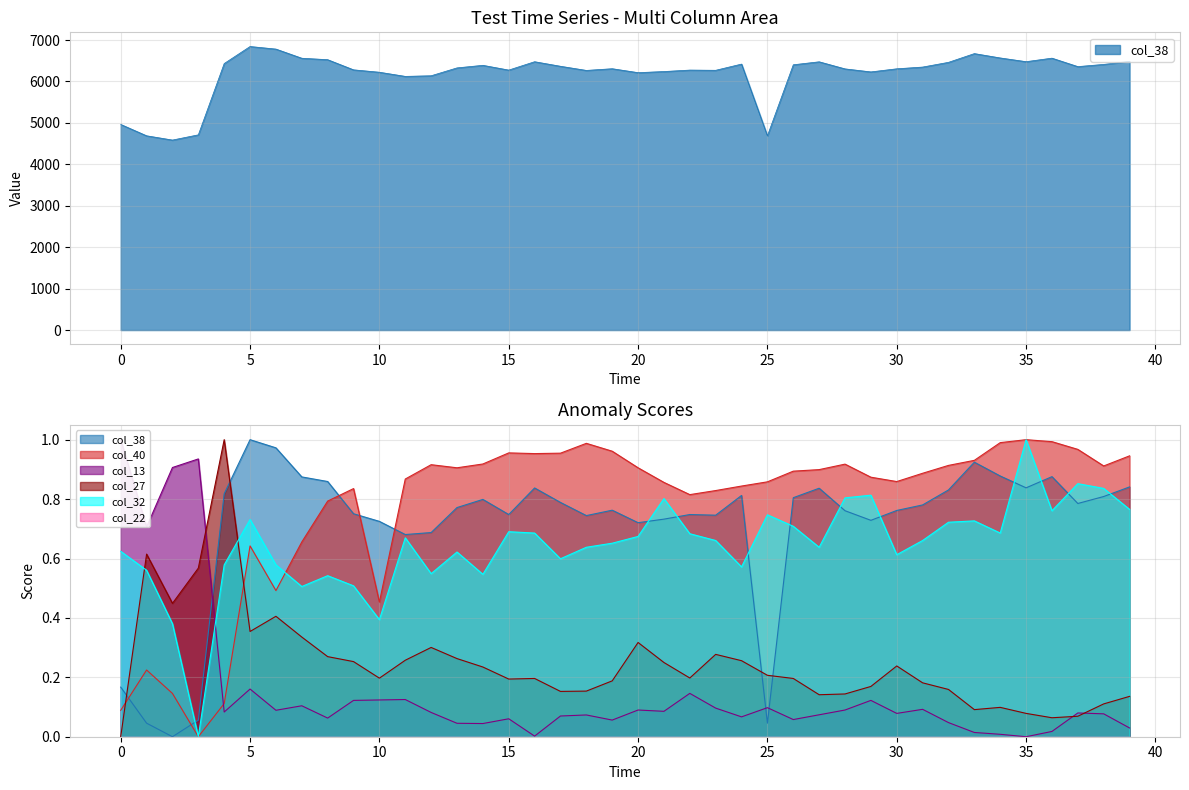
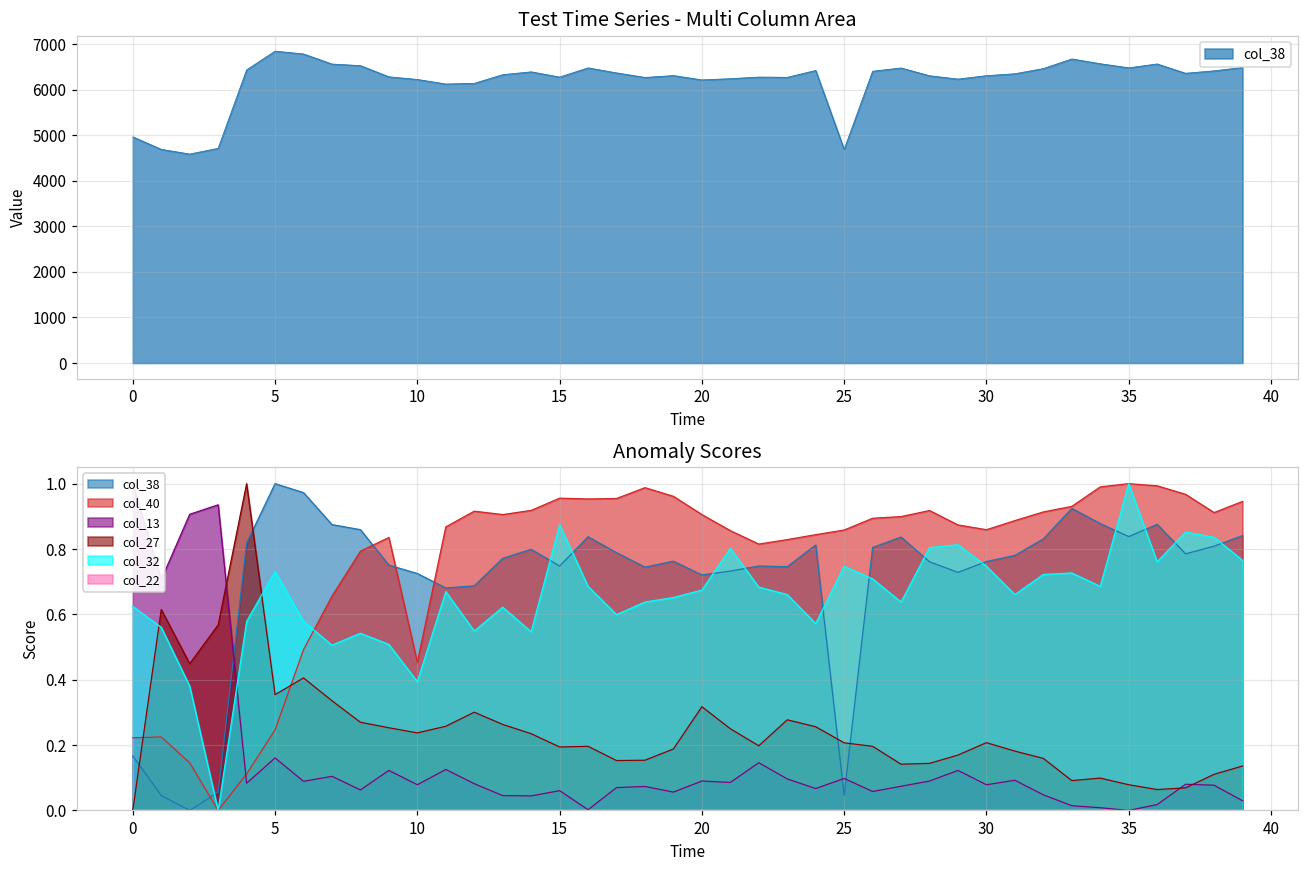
Anomaly Scores, col_40, 0: 0.09 -> 0.22
Anomaly Scores, col_40, 5: 0.64 -> 0.25
Anomaly Scores, col_13, 10: 0.12 -> 0.08
Anomaly Scores, col_27, 10: 0.20 -> 0.24
Anomaly Scores, col_32, 15: 0.69 -> 0.87
Anomaly Scores, col_27, 30: 0.24 -> 0.21
Anomaly Scores, col_32, 30: 0.61 -> 0.75
